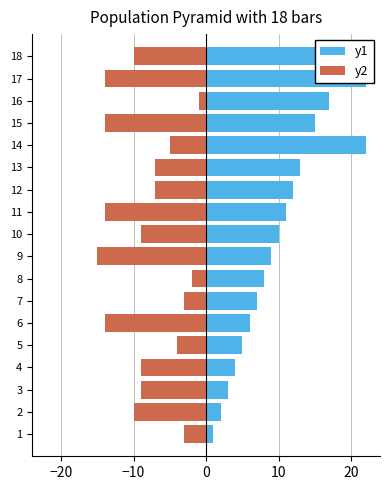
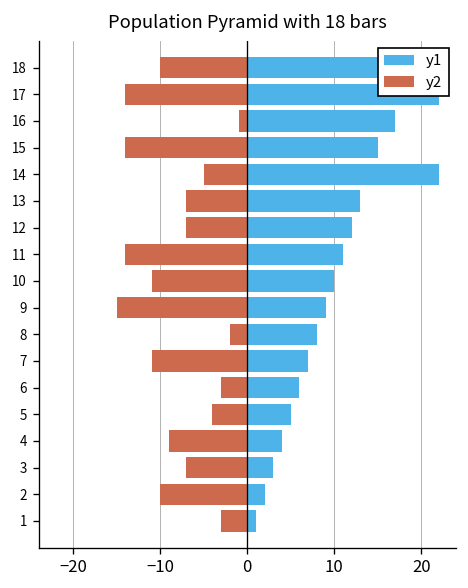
y2, 10: -9 -> -11
y2, 7: -3 -> -11
y2, 6: -14 -> -3
y2, 3: -9 -> -7
